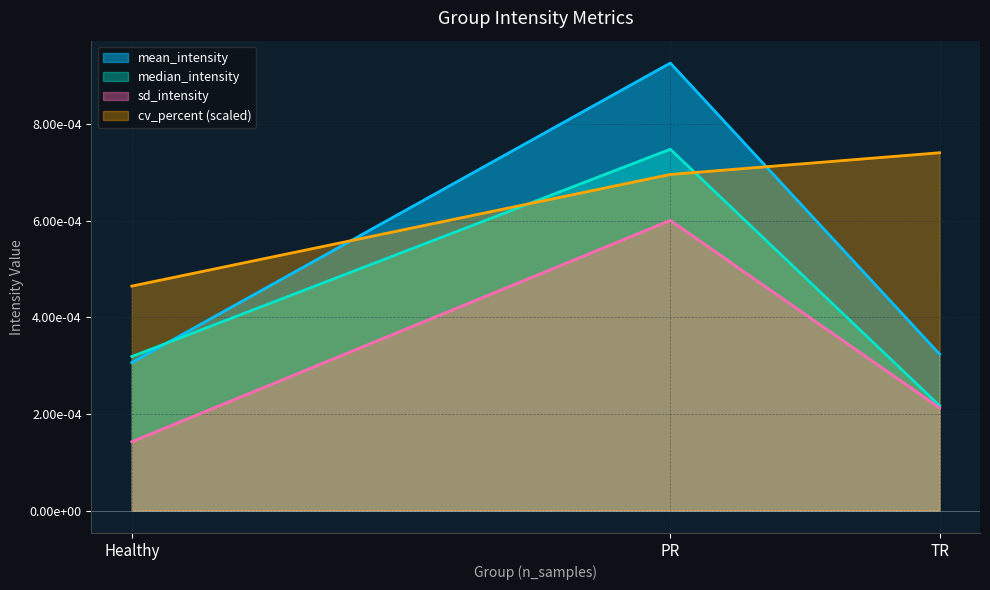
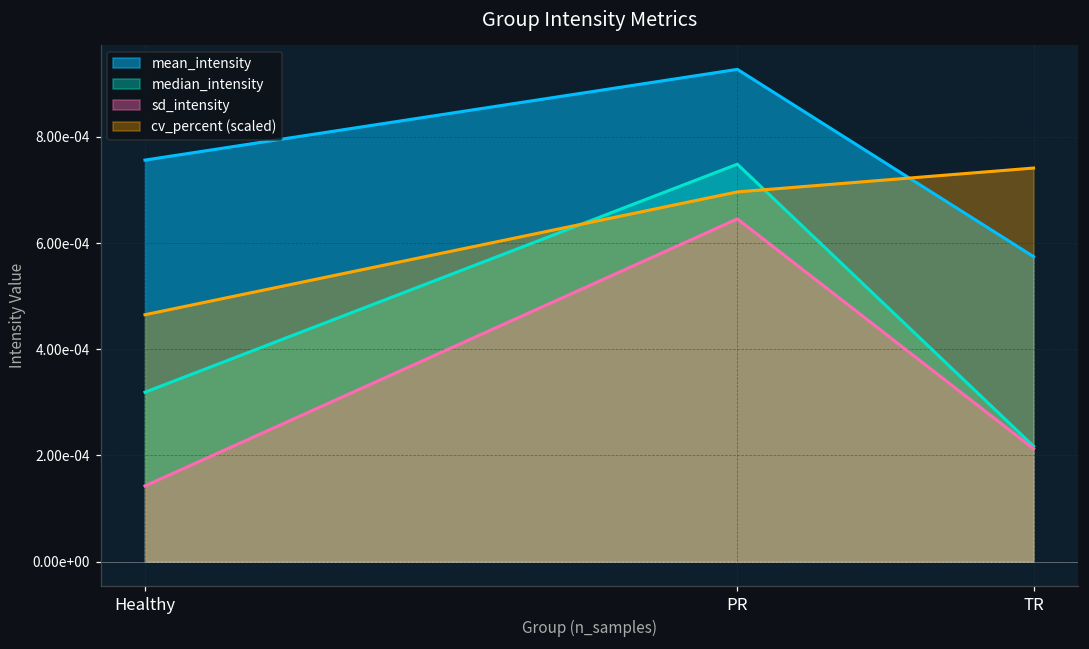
mean_intensity, Healthy: 0.00031 -> 0.00076
sd_intensity, PR: 0.00060 -> 0.00065
mean_intensity, TR: 0.00032 -> 0.00057
